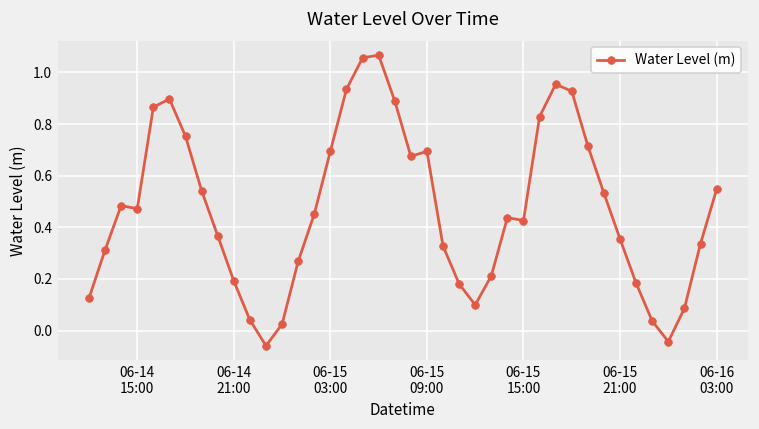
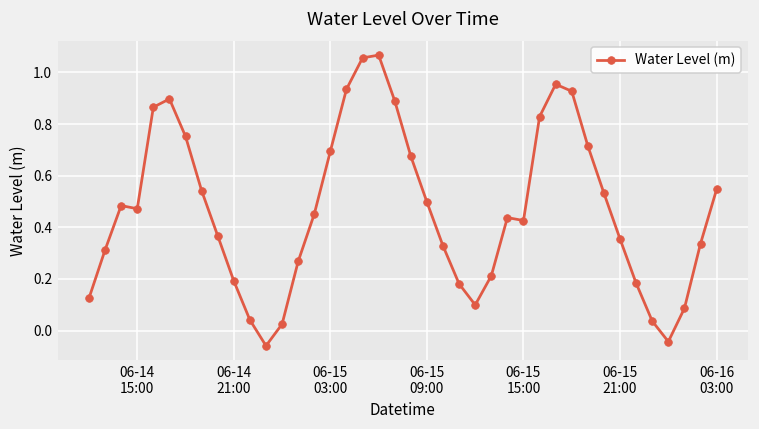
06-15 09:00: 0.69 -> 0.50
